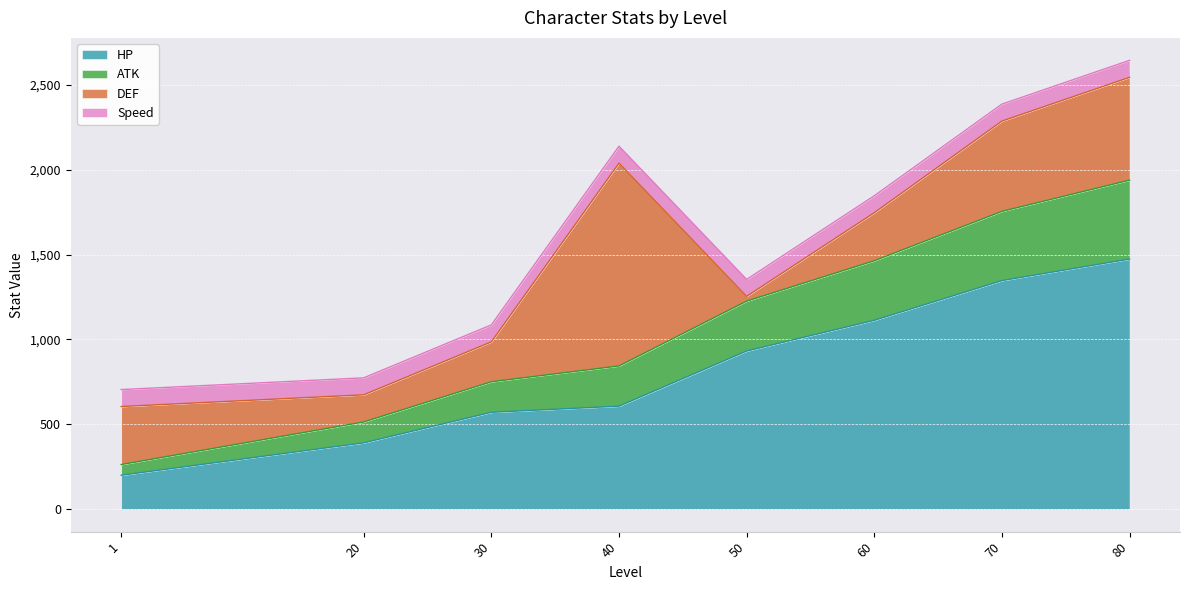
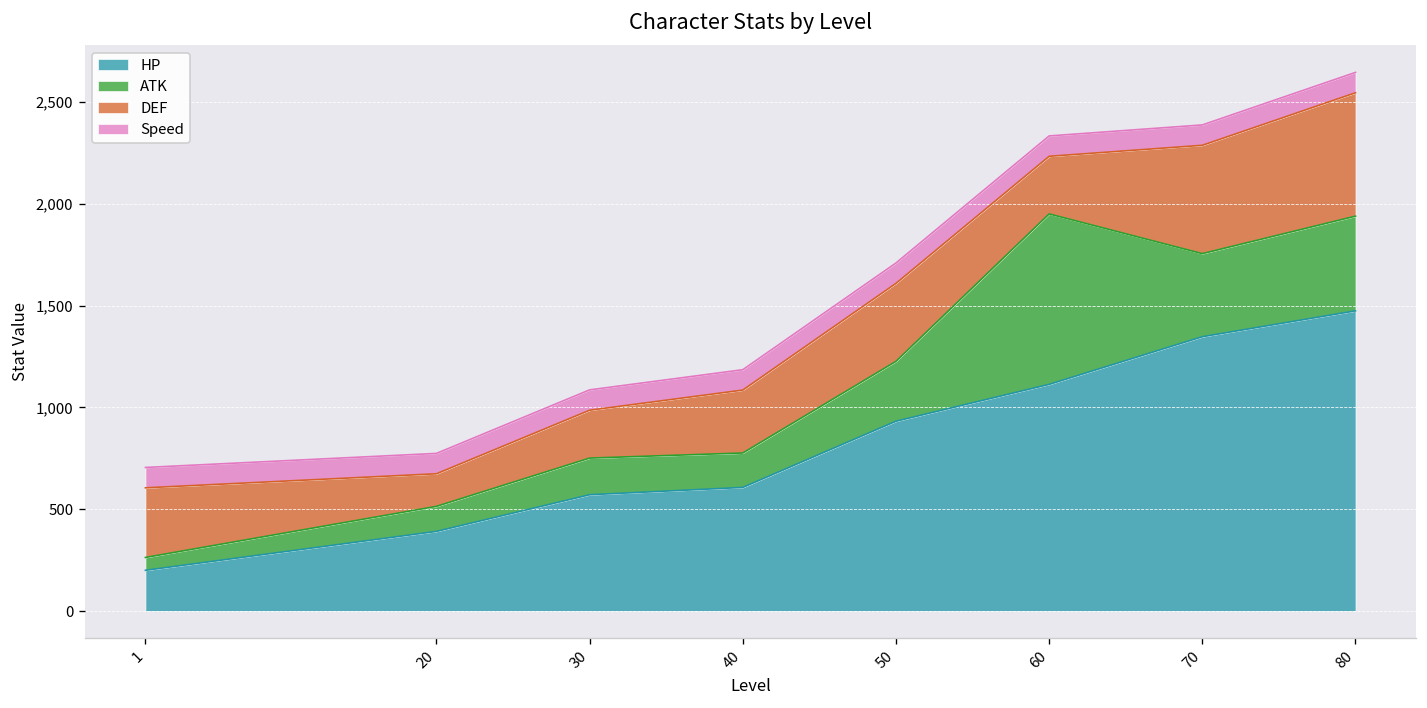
ATK, 40: 240 -> 170
DEF, 40: 1,200 -> 310
DEF, 50: 30 -> 380
ATK, 60: 350 -> 840
